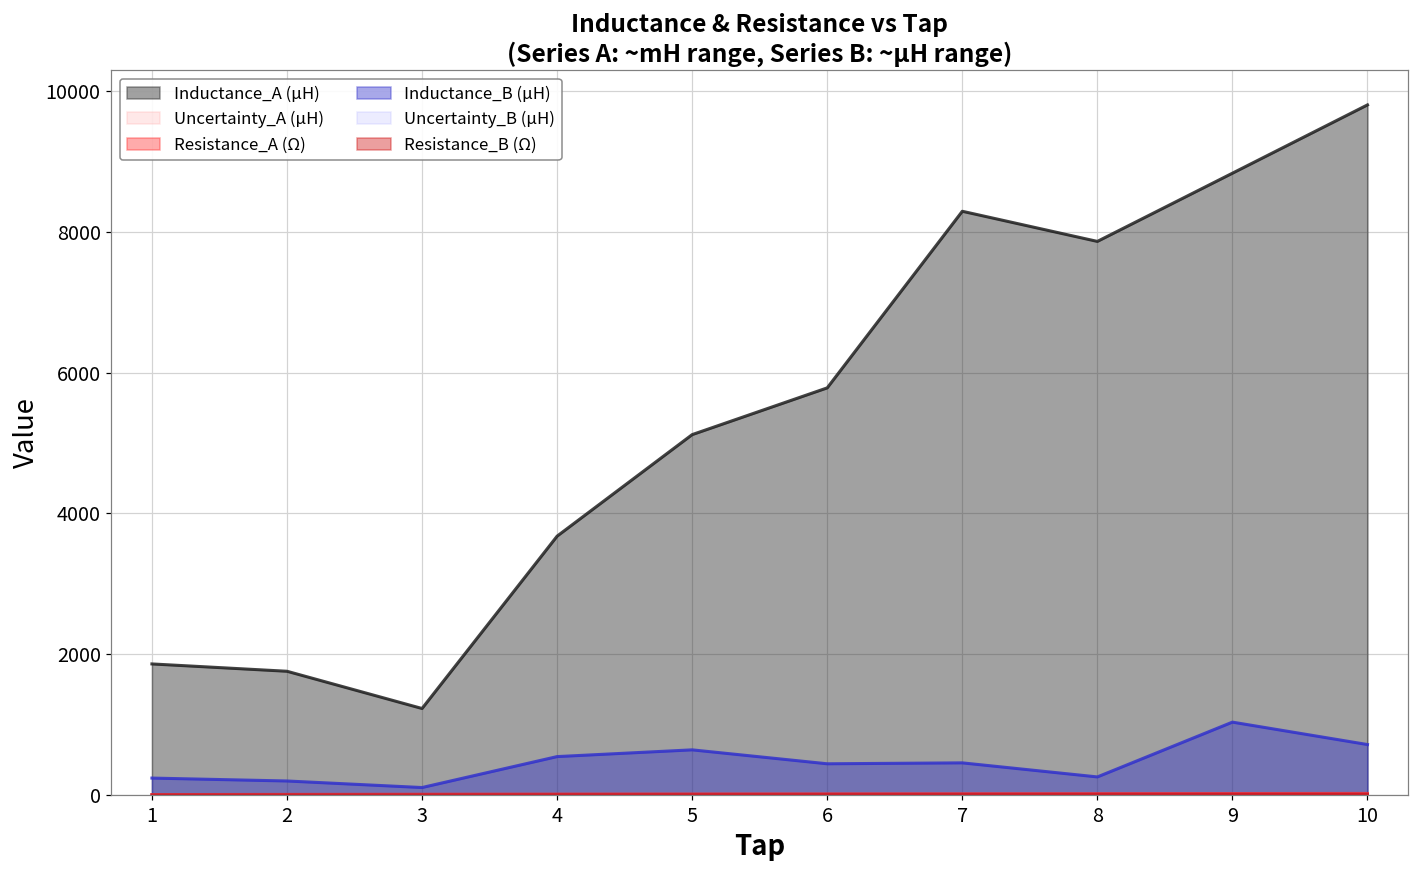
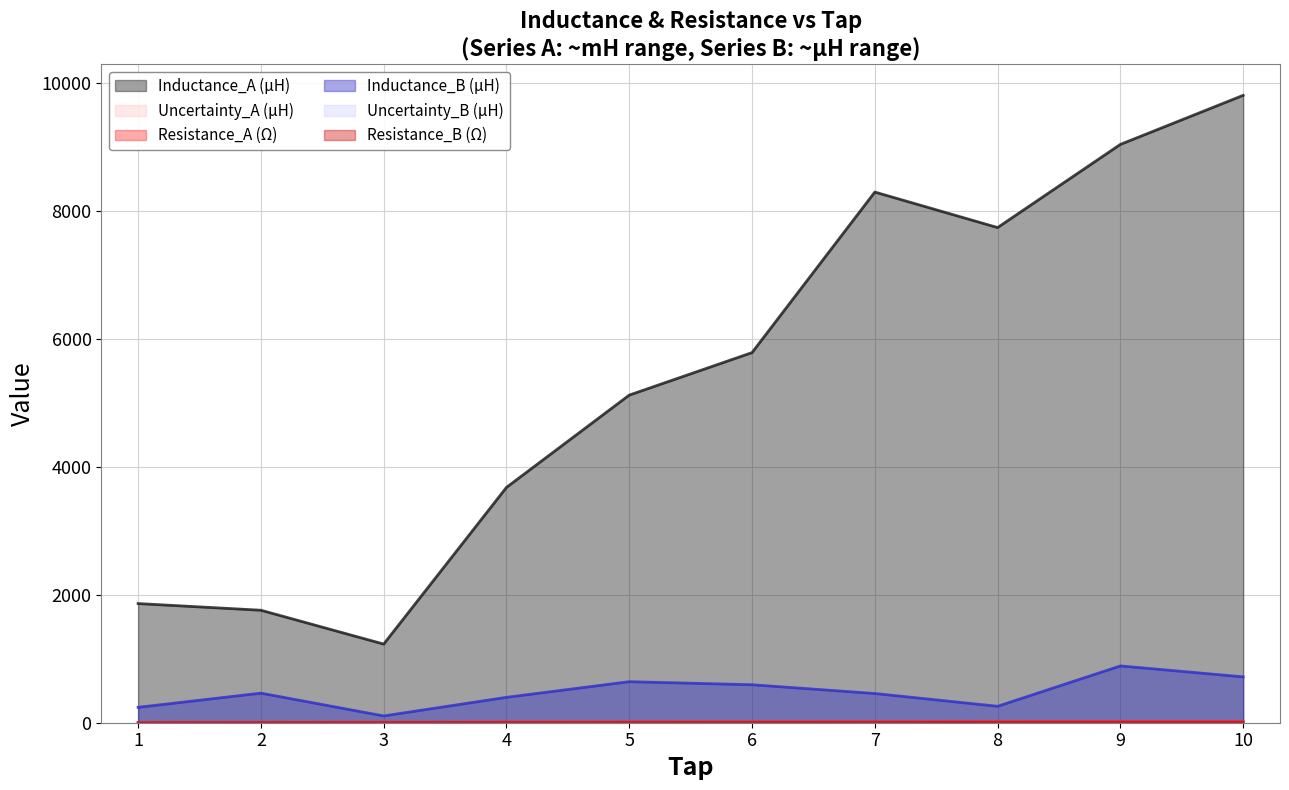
Inductance_B (µH), 2: 200 -> 500
Inductance_B (µH), 4: 500 -> 400
Inductance_B (µH), 6: 400 -> 600
Inductance_A (µH), 8: 7900 -> 7700
Inductance_A (µH), 9: 8800 -> 9000
Inductance_B (µH), 9: 1000 -> 900
